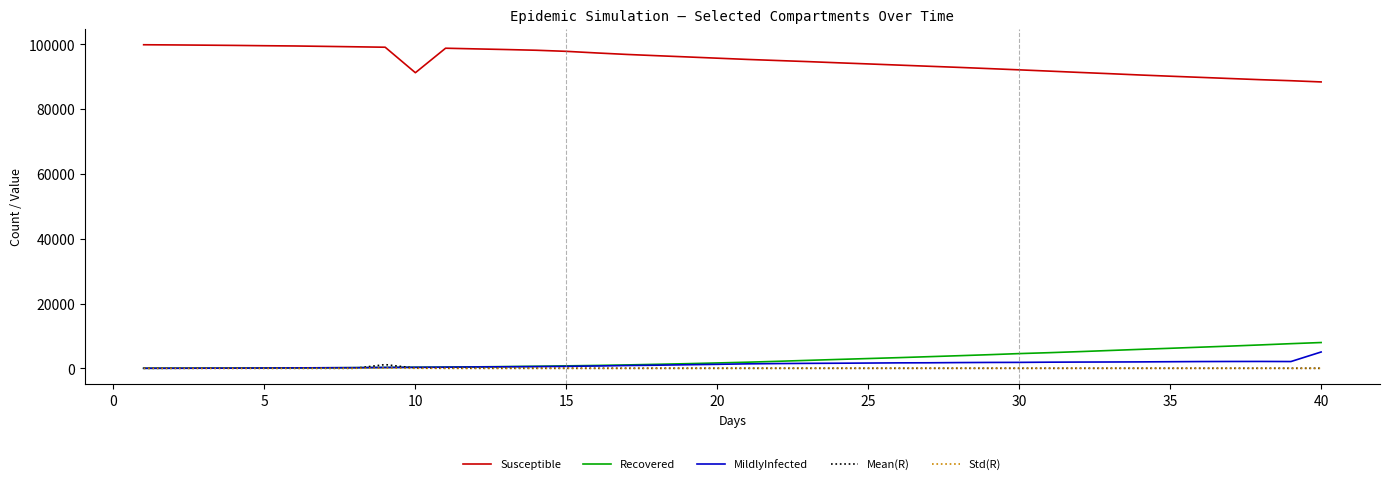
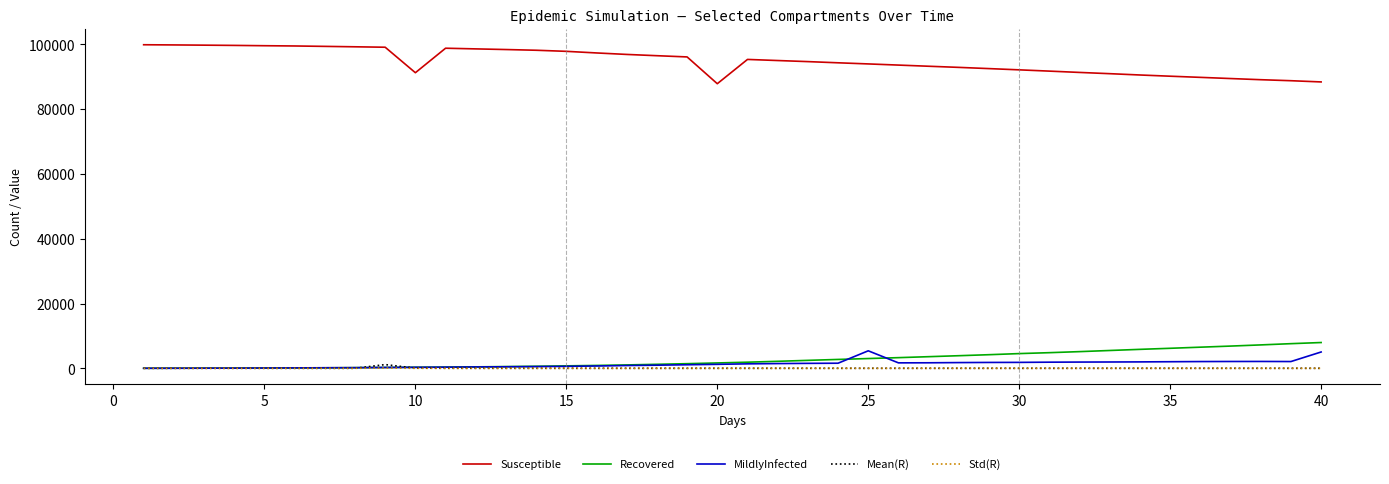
Susceptible, 20: 96000 -> 88000
MildlyInfected, 25: 2000 -> 5000
